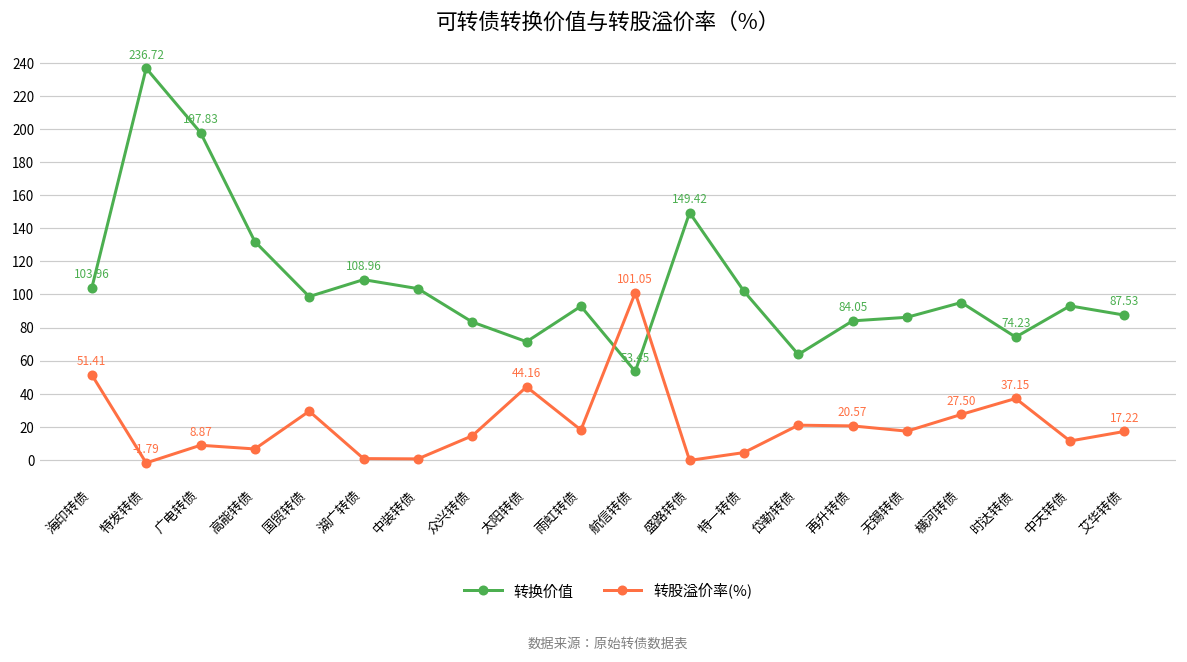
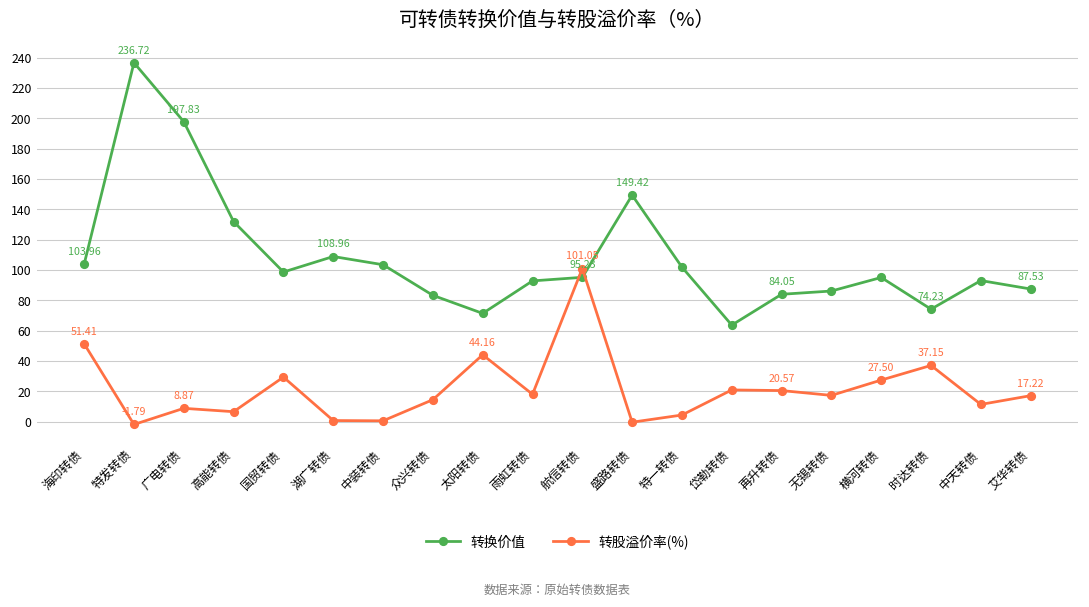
转换价值, 航信转债: 53.45 -> 95.23
